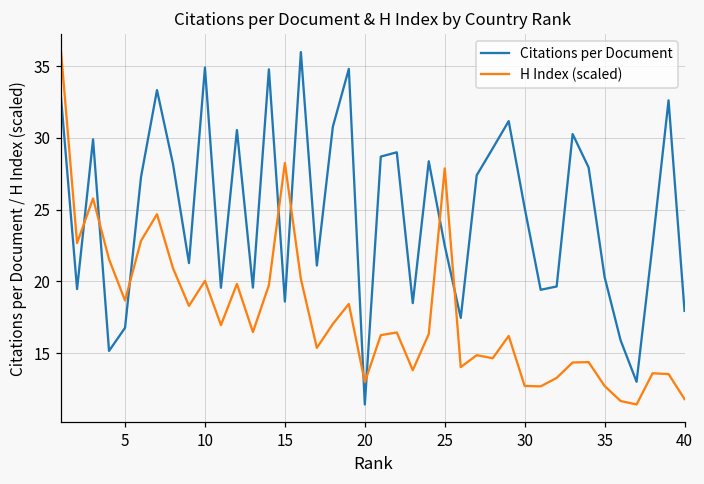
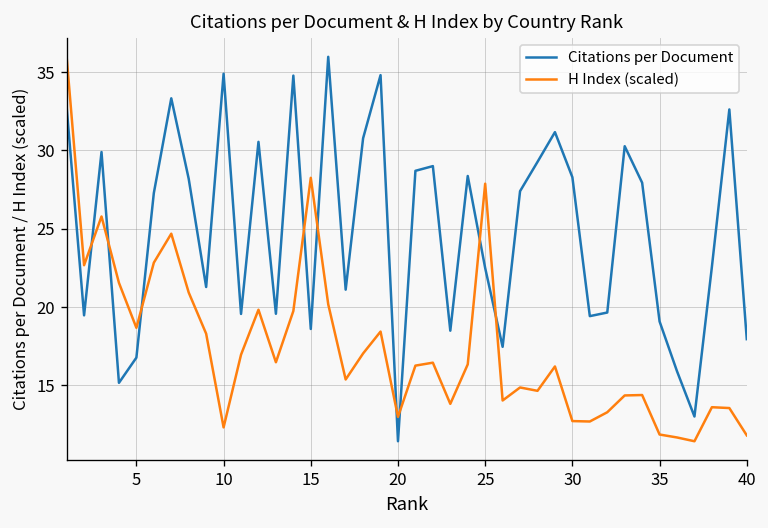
H Index (scaled), 10: 20.0 -> 12.3
Citations per Document, 30: 25.1 -> 28.3
Citations per Document, 35: 20.3 -> 19.1
H Index (scaled), 35: 12.7 -> 11.9
